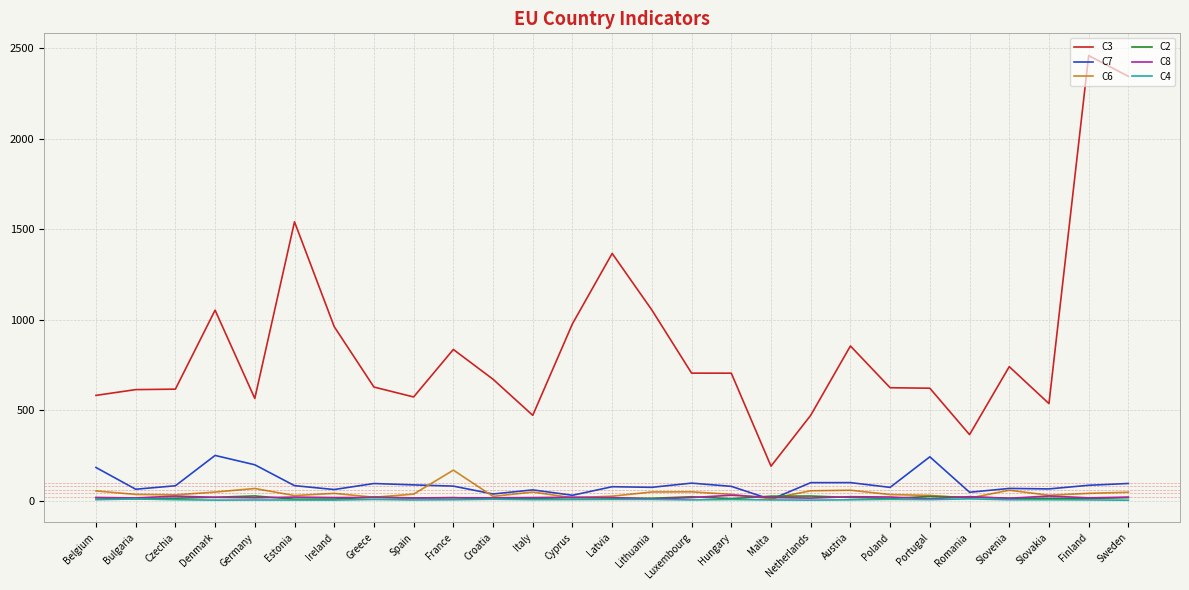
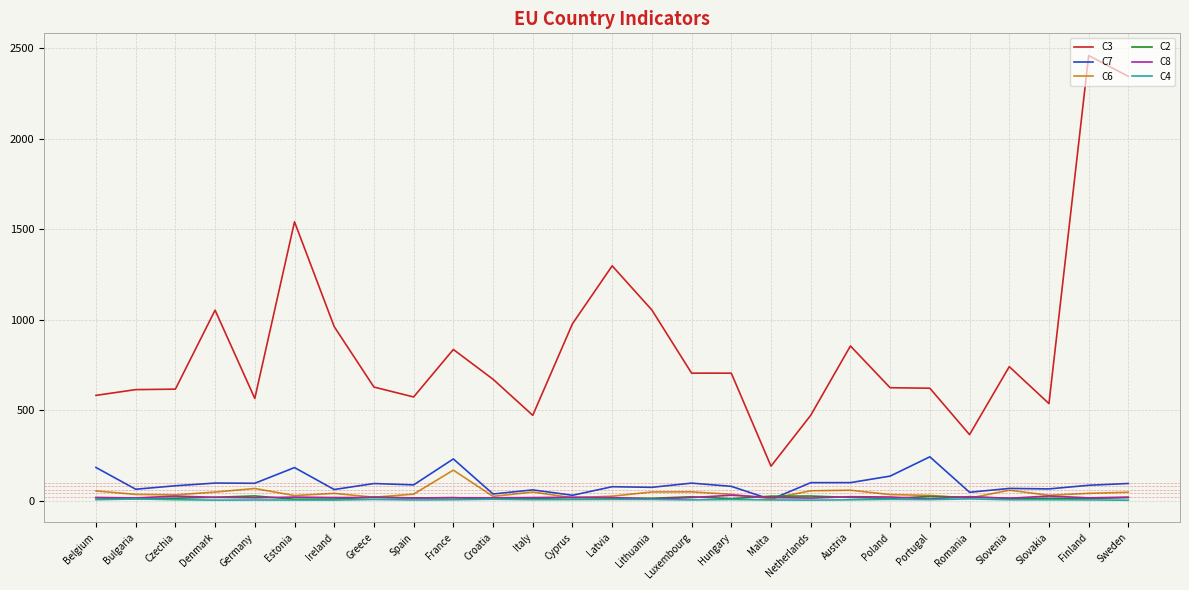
C7, Denmark: 250 -> 100
C7, Germany: 200 -> 100
C7, Estonia: 80 -> 180
C7, France: 80 -> 230
C3, Latvia: 1370 -> 1300
C7, Poland: 70 -> 140
